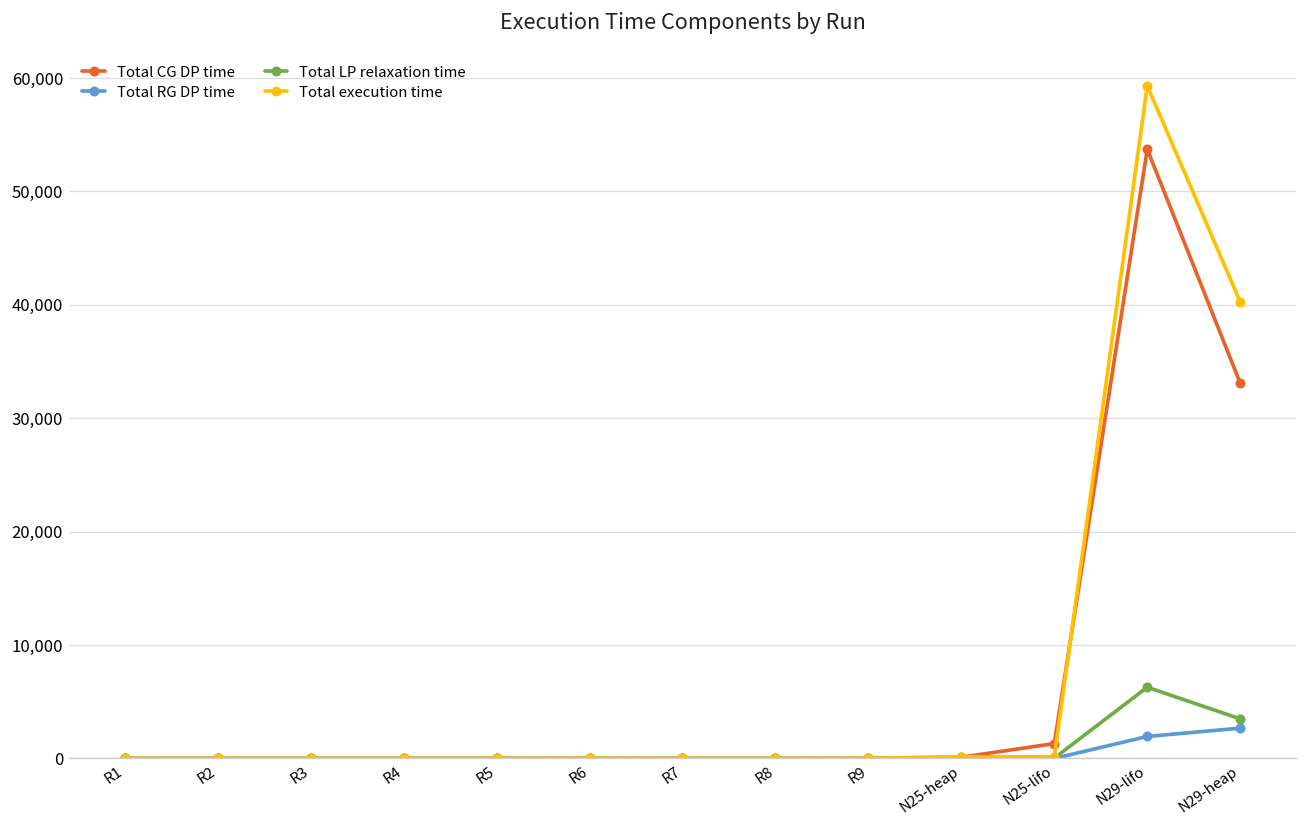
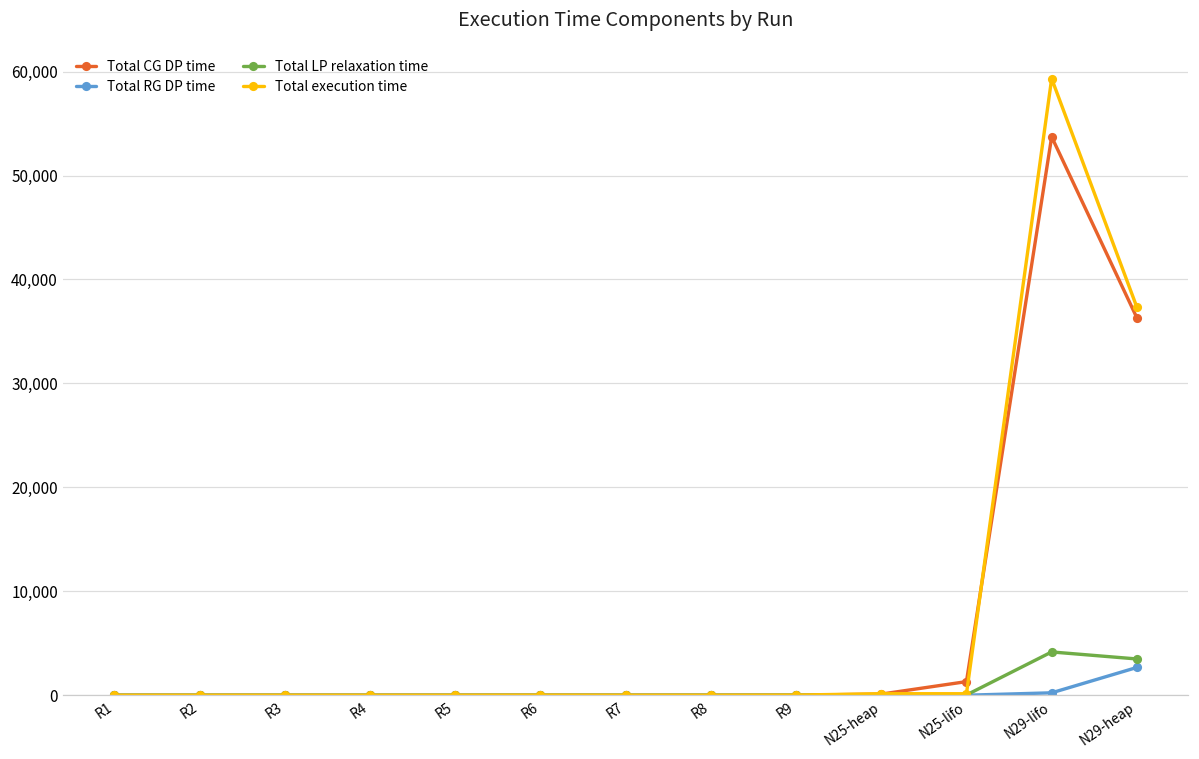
Total RG DP time, N29-lifo: 2,000 -> 0
Total LP relaxation time, N29-lifo: 6,000 -> 4,000
Total CG DP time, N29-heap: 33,000 -> 36,000
Total execution time, N29-heap: 40,000 -> 37,000
